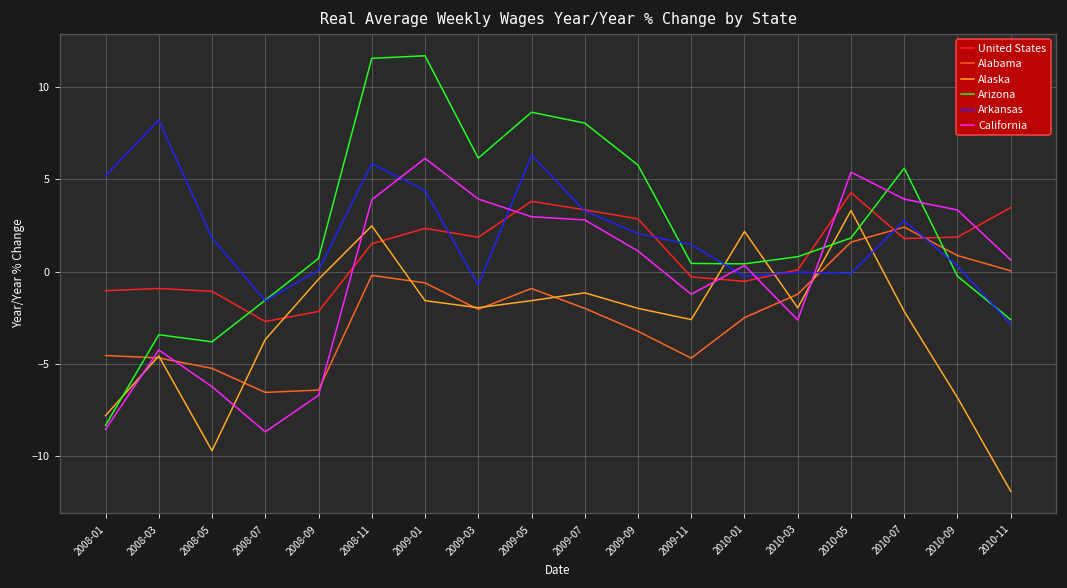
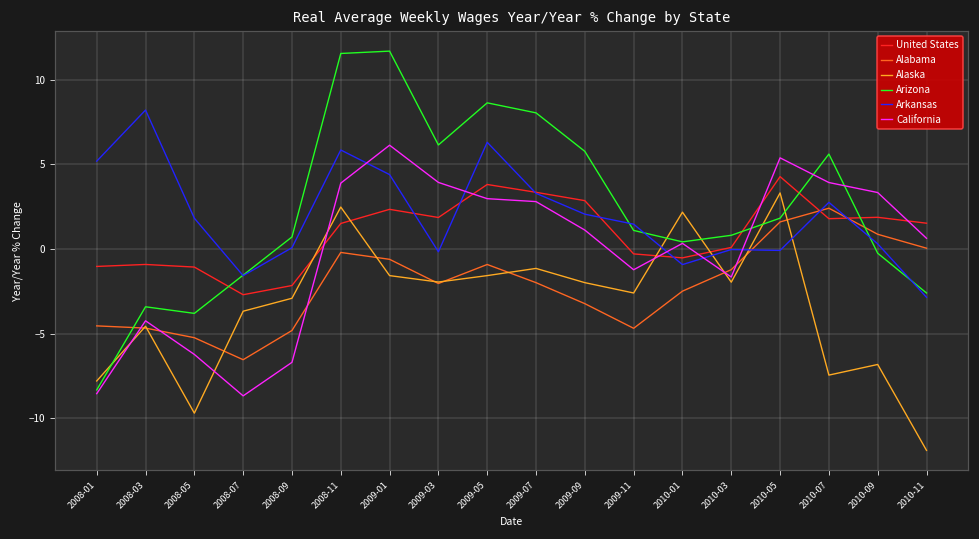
Alabama, 2008-09: -6.4 -> -4.8
Alaska, 2008-09: -0.4 -> -2.9
Arkansas, 2009-03: -0.7 -> -0.2
Arizona, 2009-11: 0.5 -> 1.1
Arkansas, 2010-01: -0.2 -> -0.9
California, 2010-03: -2.6 -> -1.6
Alaska, 2010-07: -2.1 -> -7.4
United States, 2010-11: 3.5 -> 1.5
